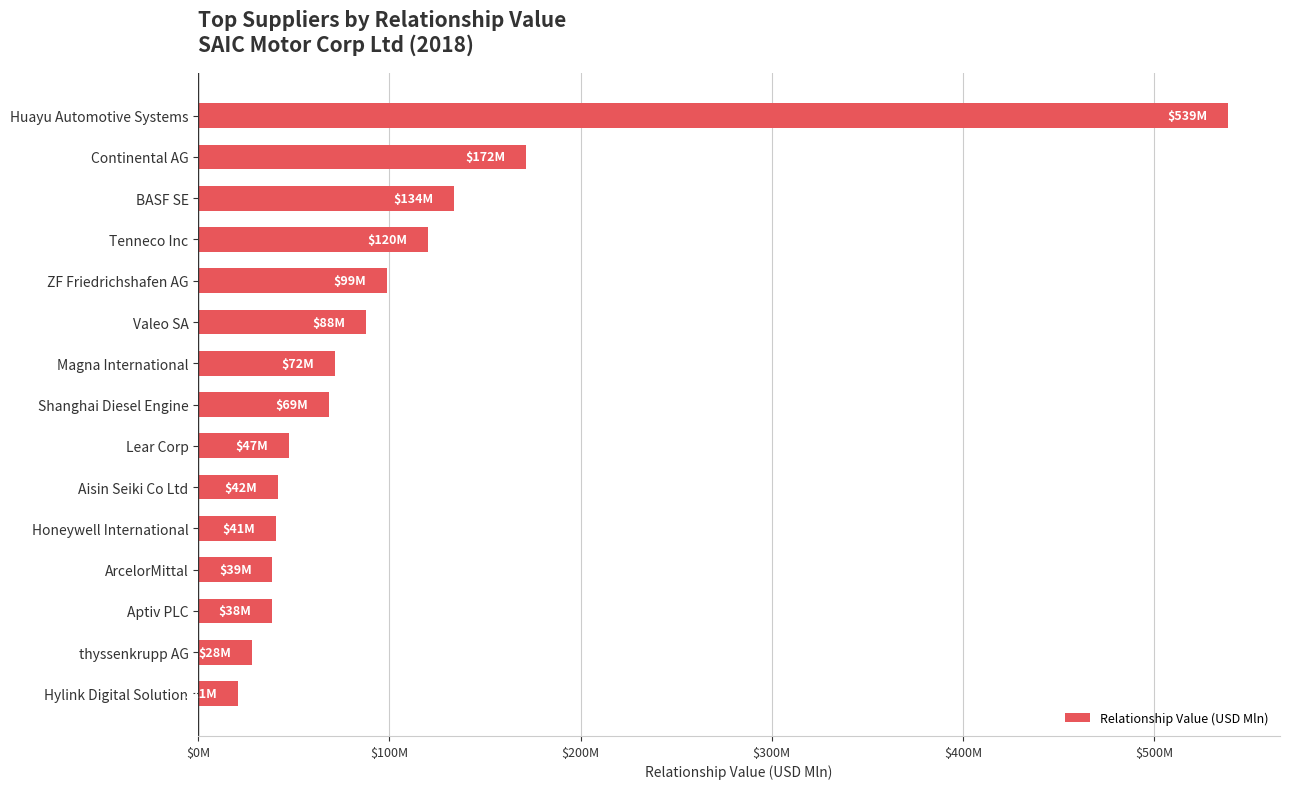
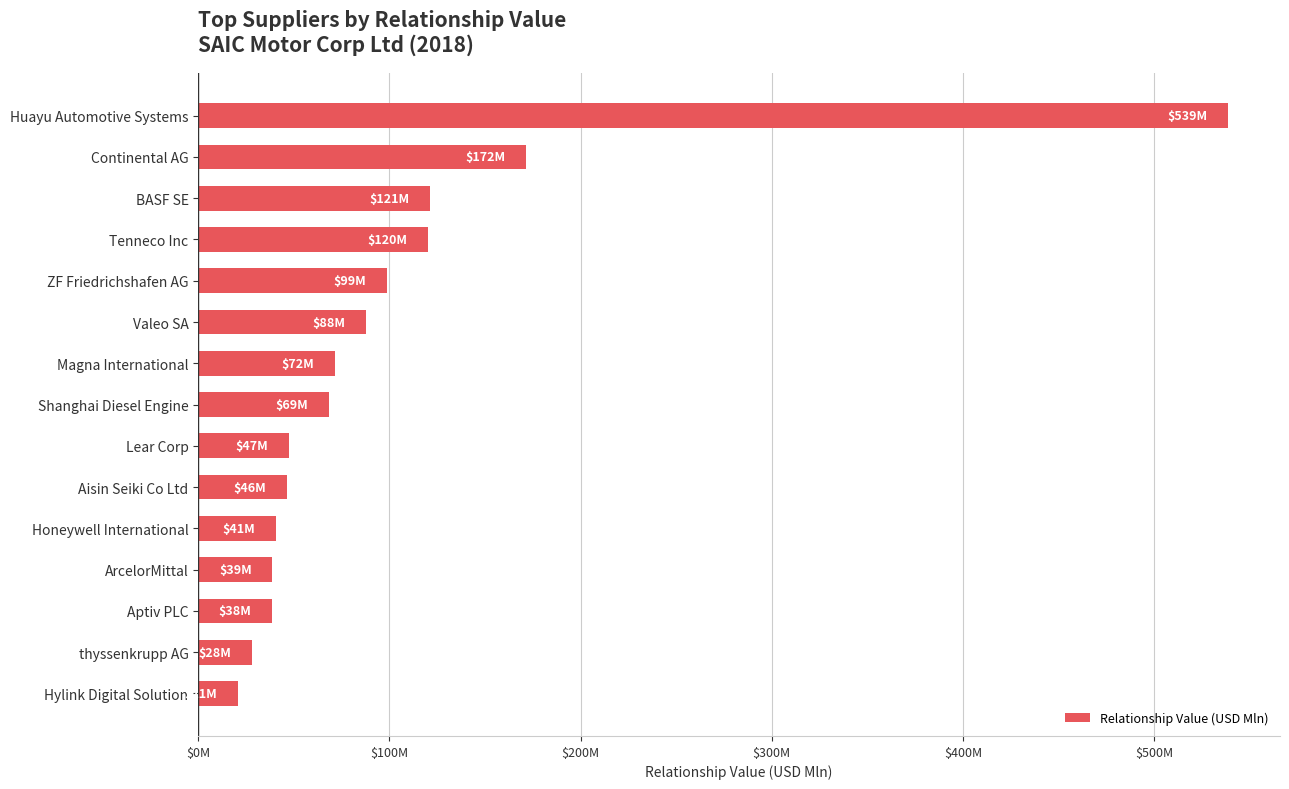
BASF SE: $134M -> $121M
Aisin Seiki Co Ltd: $42M -> $46M
